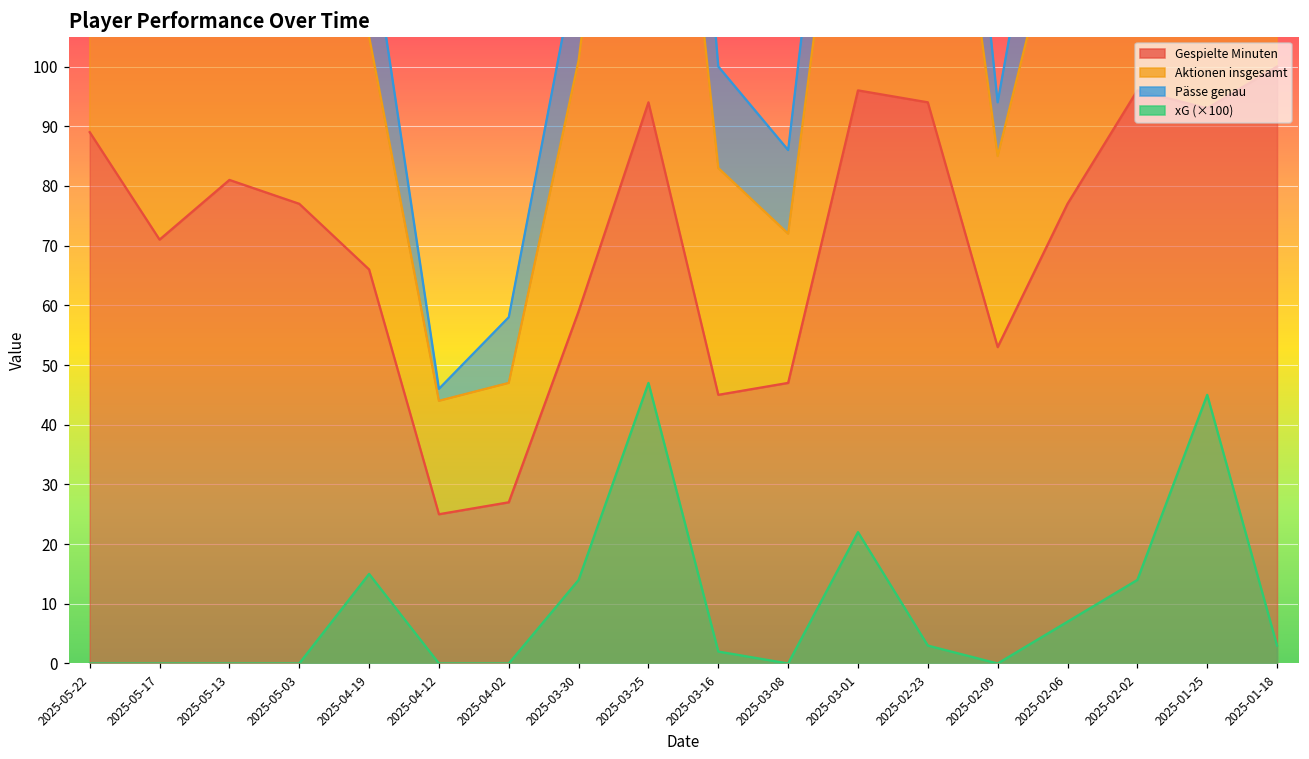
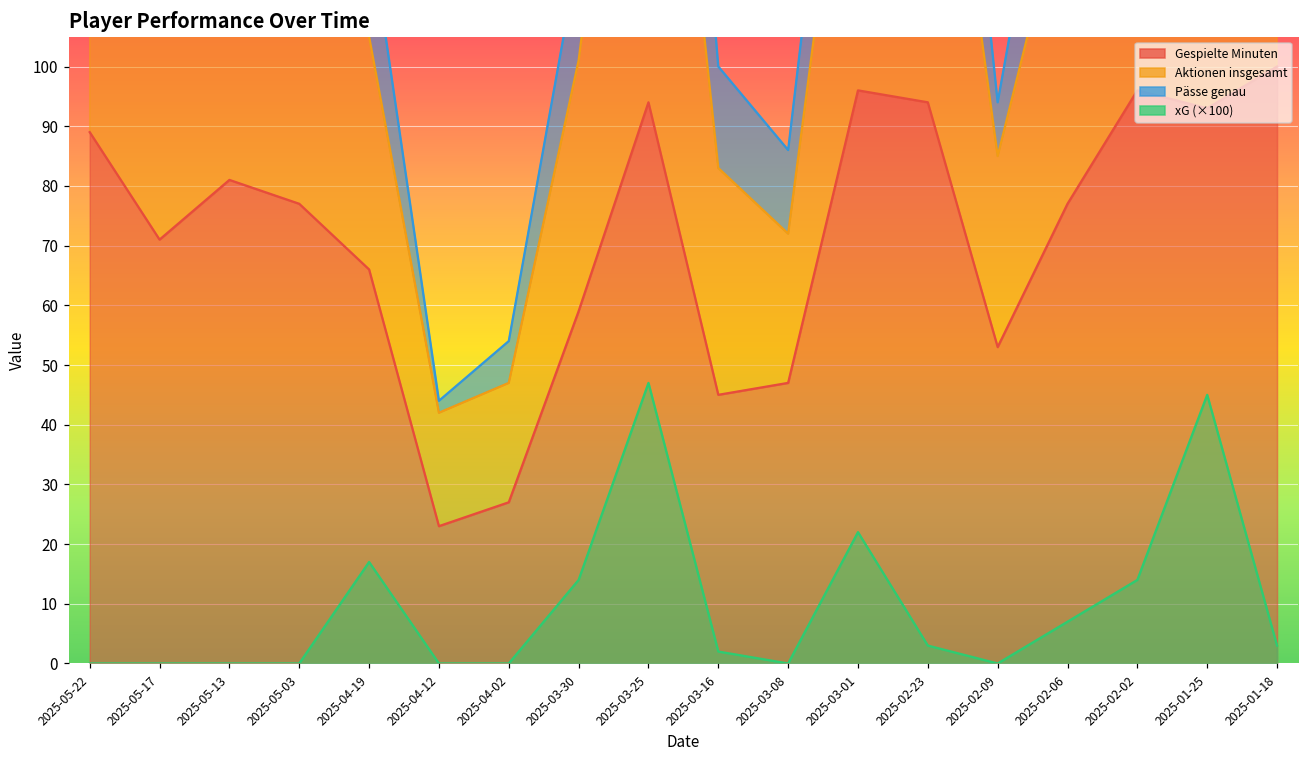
xG (×100), 2025-04-19: 15 -> 17
Gespielte Minuten, 2025-04-12: 25 -> 23
Pässe genau, 2025-04-02: 11 -> 7
